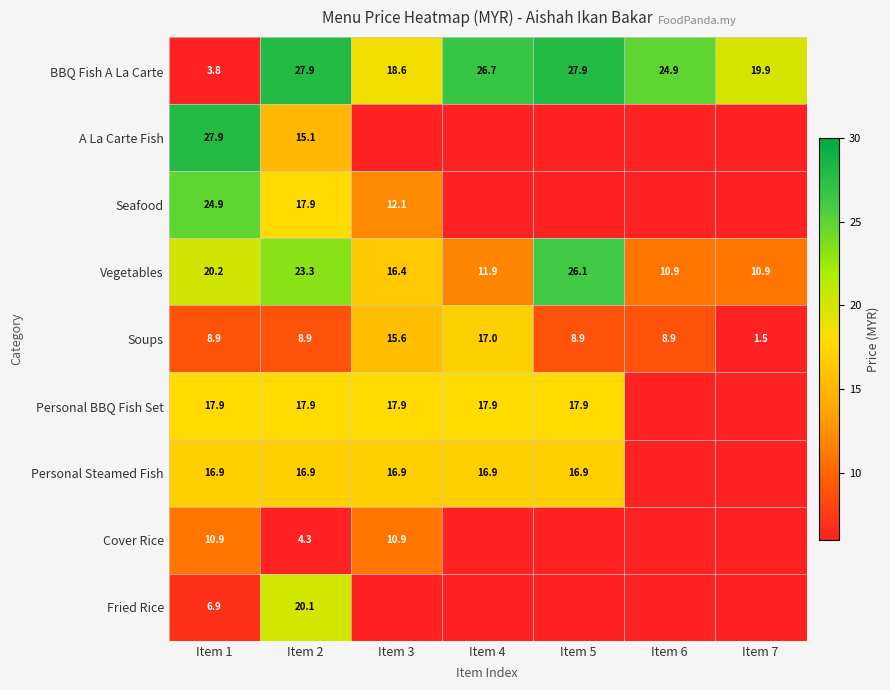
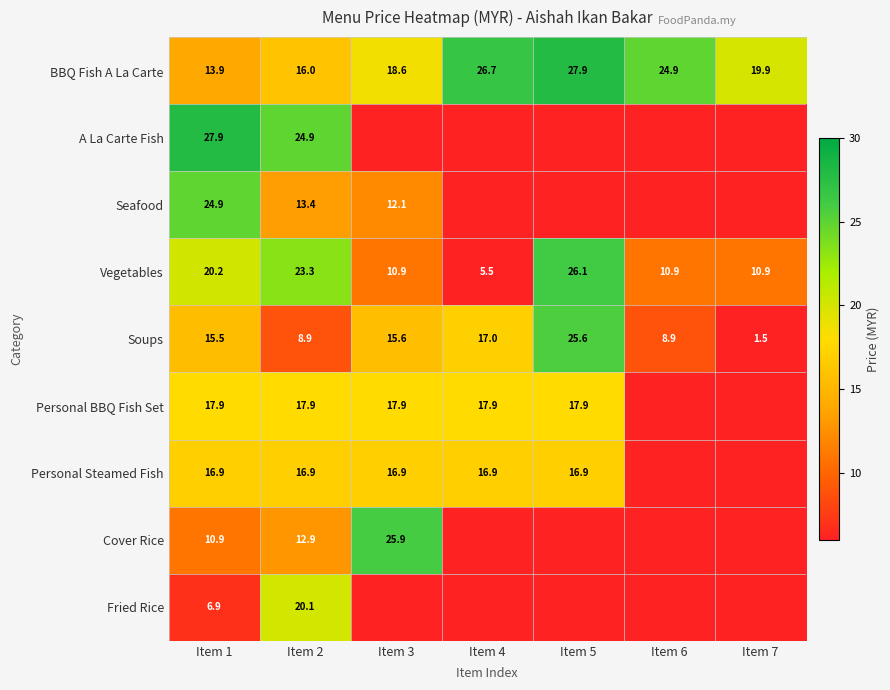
BBQ Fish A La Carte, Item 1: 3.8 -> 13.9
BBQ Fish A La Carte, Item 2: 27.9 -> 16.0
A La Carte Fish, Item 2: 15.1 -> 24.9
Seafood, Item 2: 17.9 -> 13.4
Vegetables, Item 3: 16.4 -> 10.9
Vegetables, Item 4: 11.9 -> 5.5
Soups, Item 1: 8.9 -> 15.5
Soups, Item 5: 8.9 -> 25.6
Cover Rice, Item 2: 4.3 -> 12.9
Cover Rice, Item 3: 10.9 -> 25.9
